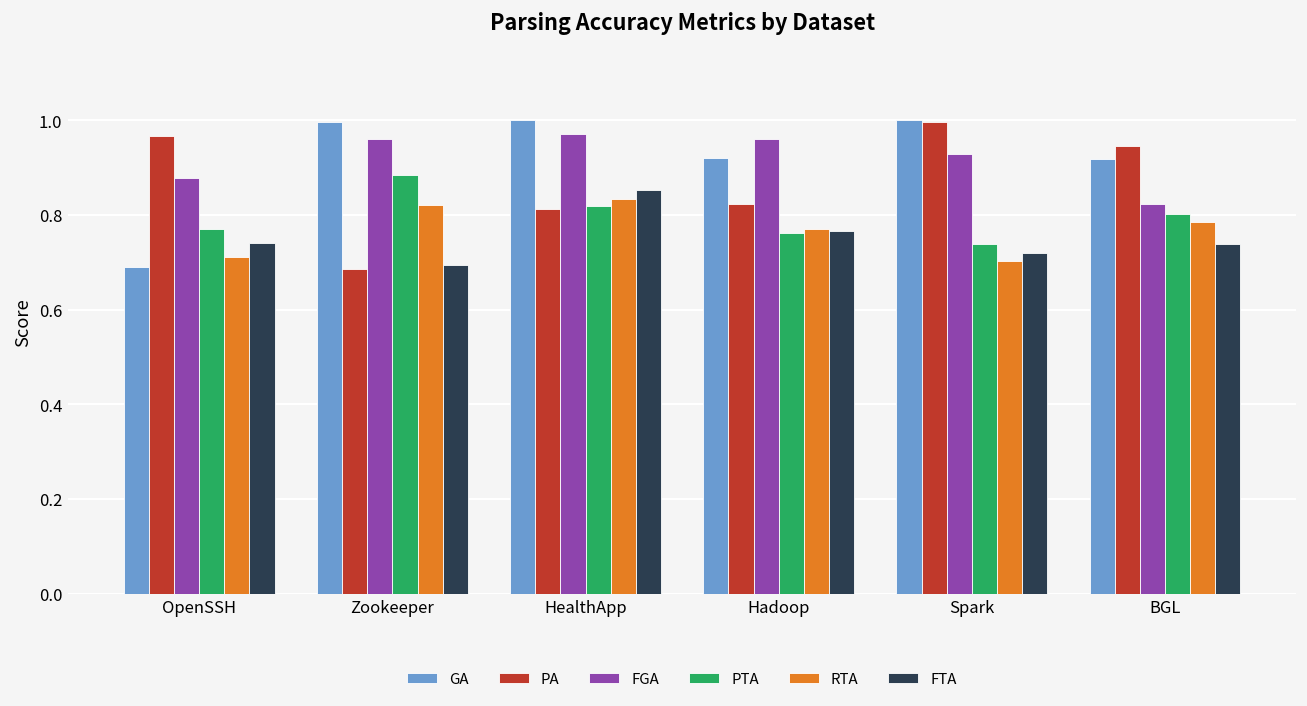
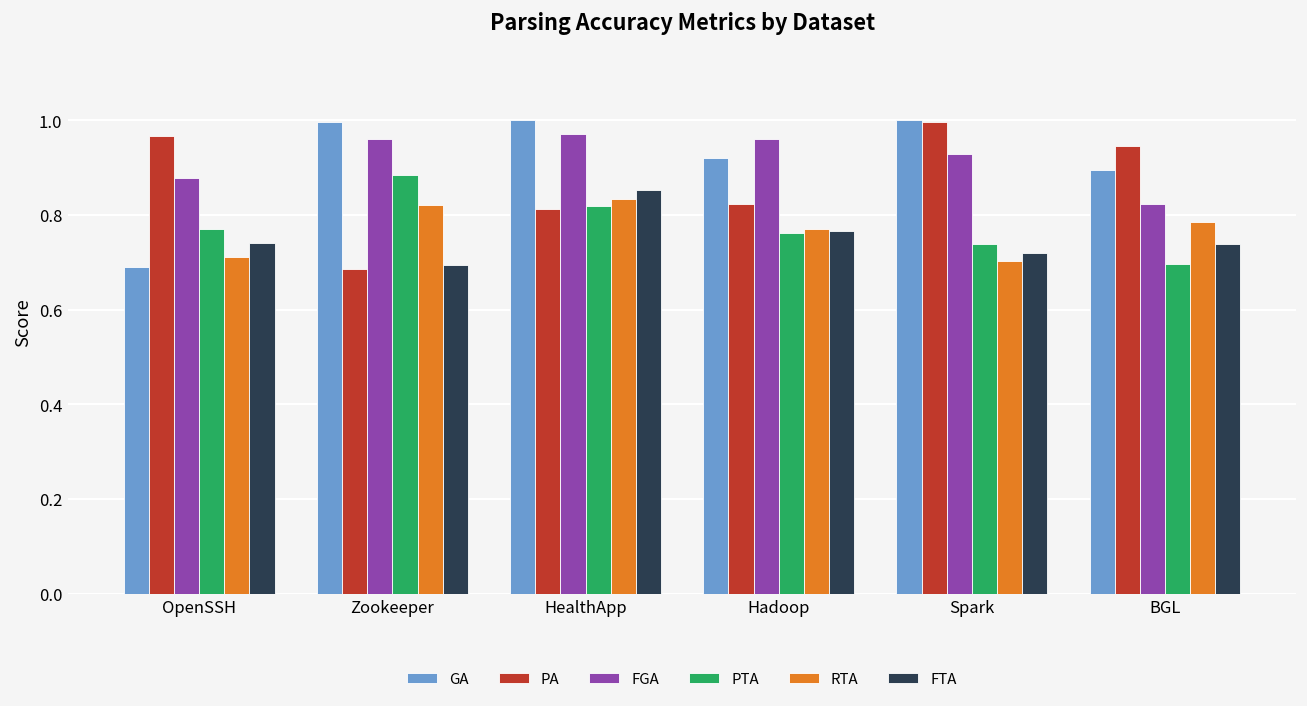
GA, BGL: 0.92 -> 0.89
PTA, BGL: 0.80 -> 0.70
